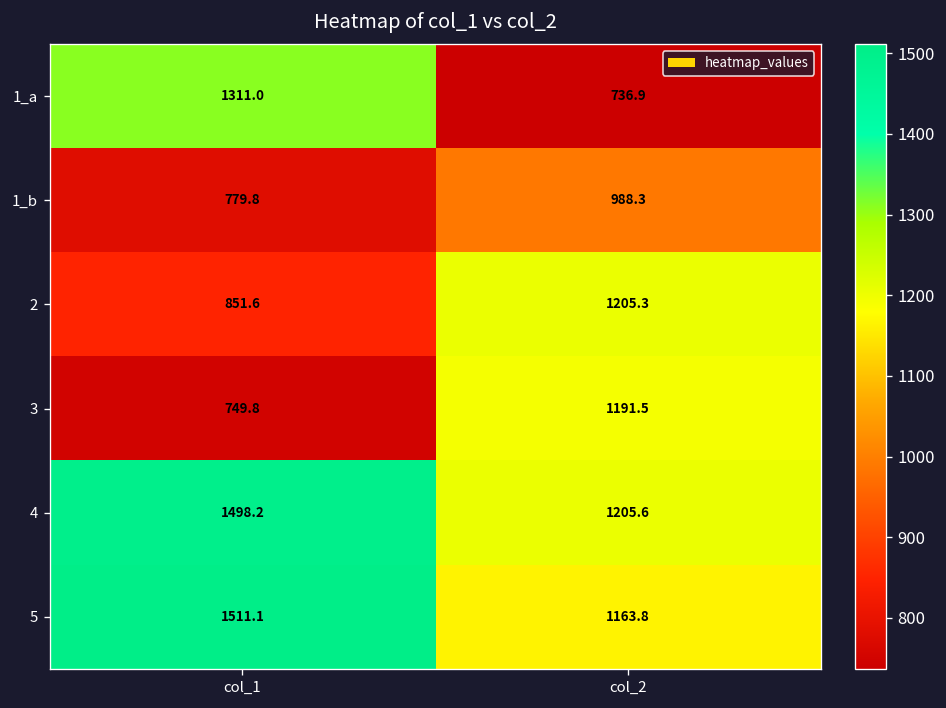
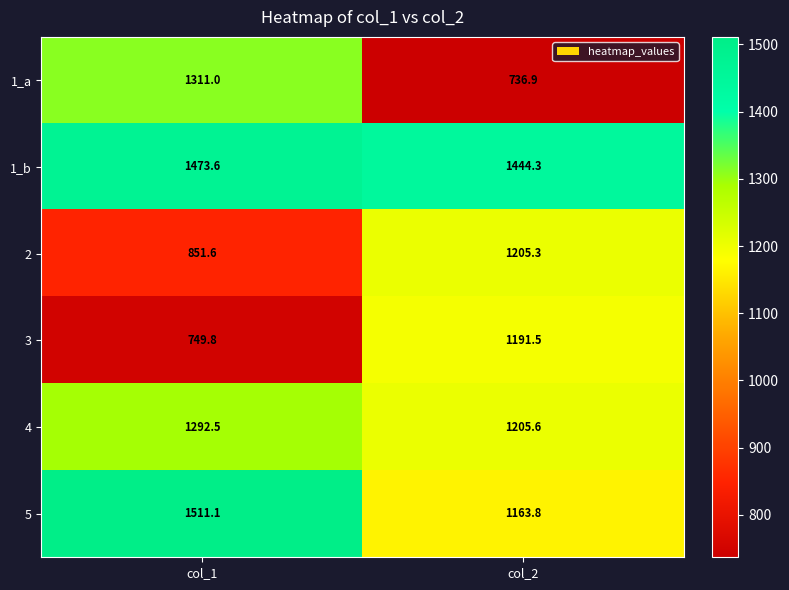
1_b, col_1: 779.8 -> 1473.6
1_b, col_2: 988.3 -> 1444.3
4, col_1: 1498.2 -> 1292.5
